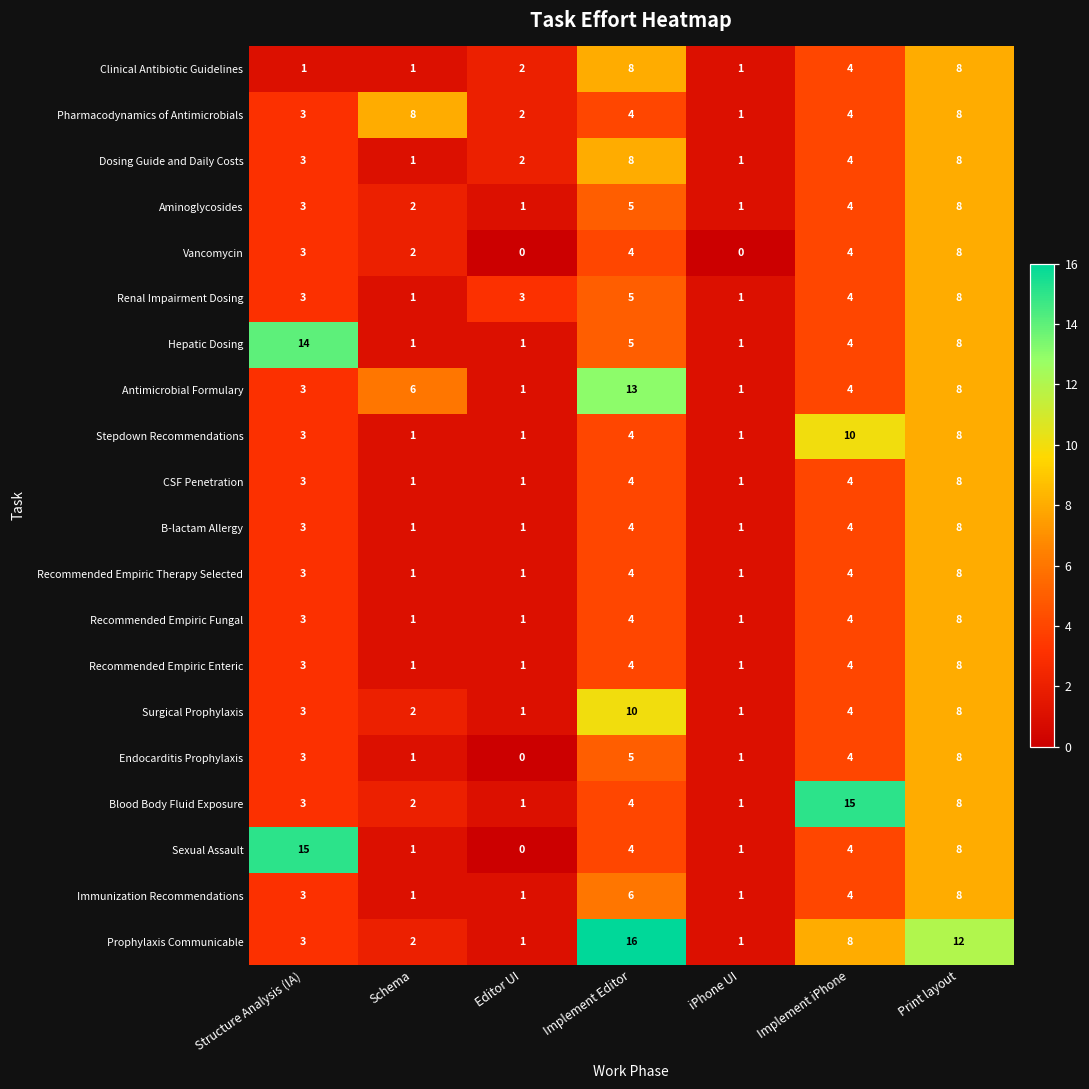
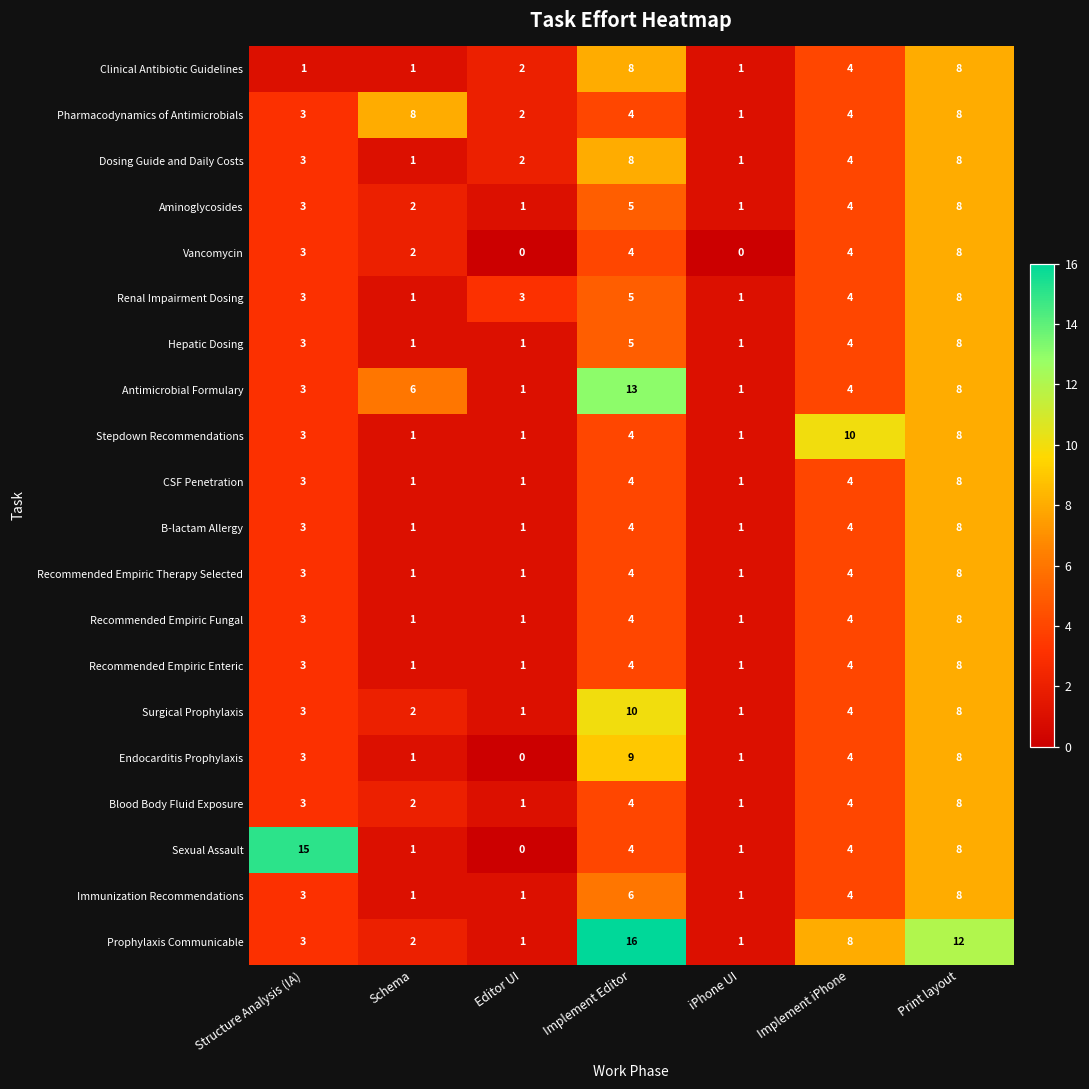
Hepatic Dosing, Structure Analysis (IA): 14 -> 3
Endocarditis Prophylaxis, Implement Editor: 5 -> 9
Blood Body Fluid Exposure, Implement iPhone: 15 -> 4
